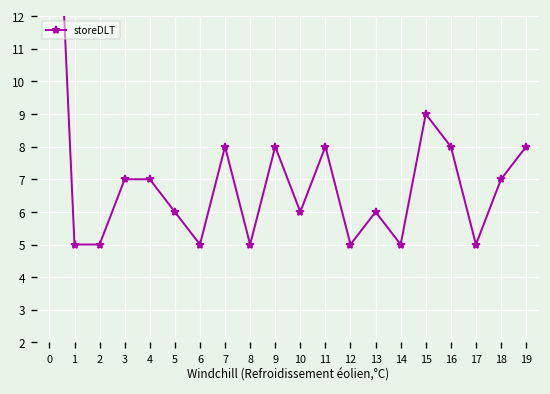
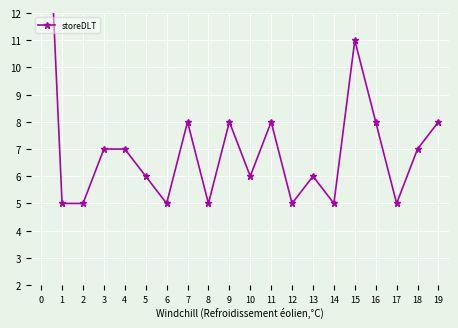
15: 9 -> 11
